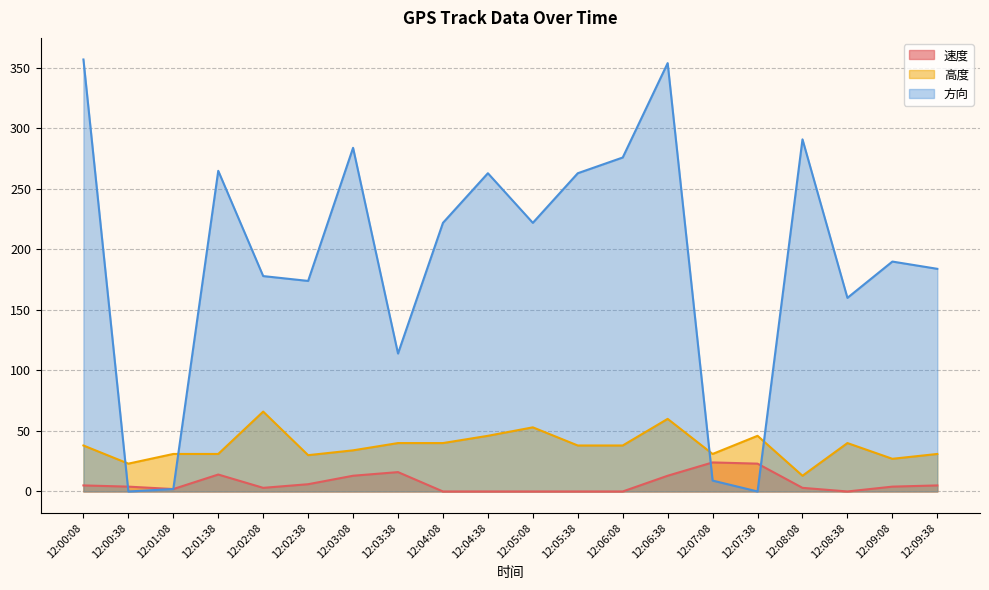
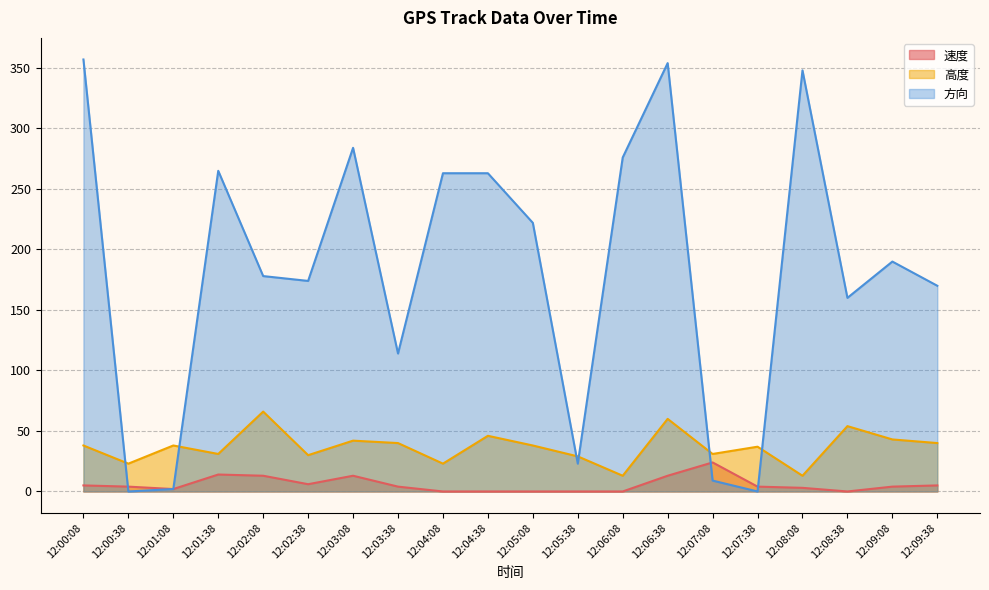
高度, 12:01:08: 31 -> 38
速度, 12:02:08: 3 -> 13
高度, 12:03:08: 34 -> 42
速度, 12:03:38: 16 -> 4
高度, 12:04:08: 40 -> 23
方向, 12:04:08: 222 -> 263
高度, 12:05:08: 53 -> 38
高度, 12:05:38: 38 -> 29
方向, 12:05:38: 263 -> 23
高度, 12:06:08: 38 -> 13
速度, 12:07:38: 23 -> 4
高度, 12:07:38: 46 -> 37
方向, 12:08:08: 291 -> 348
高度, 12:08:38: 40 -> 54
高度, 12:09:08: 27 -> 43
高度, 12:09:38: 31 -> 40
方向, 12:09:38: 184 -> 170
